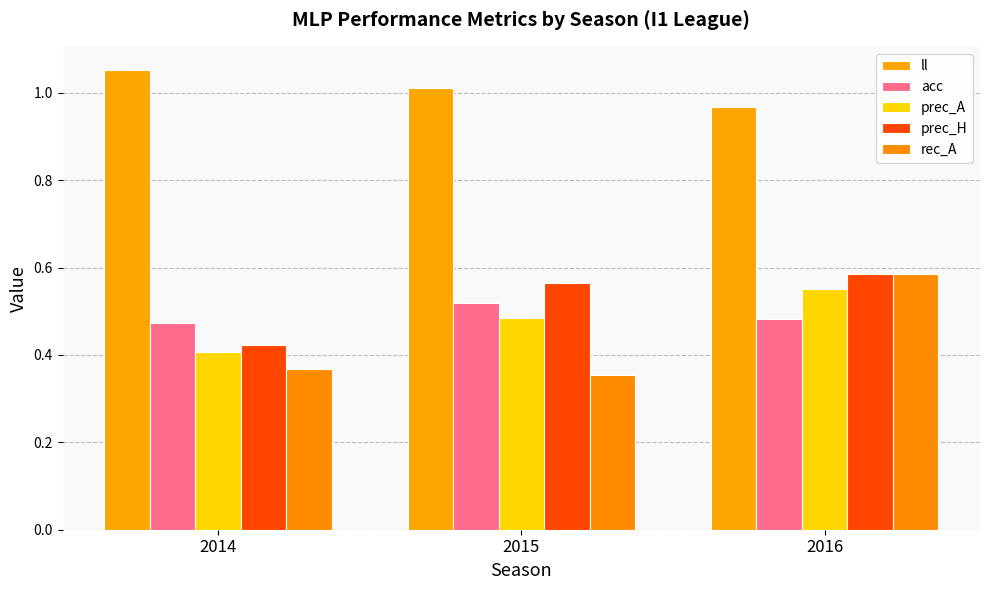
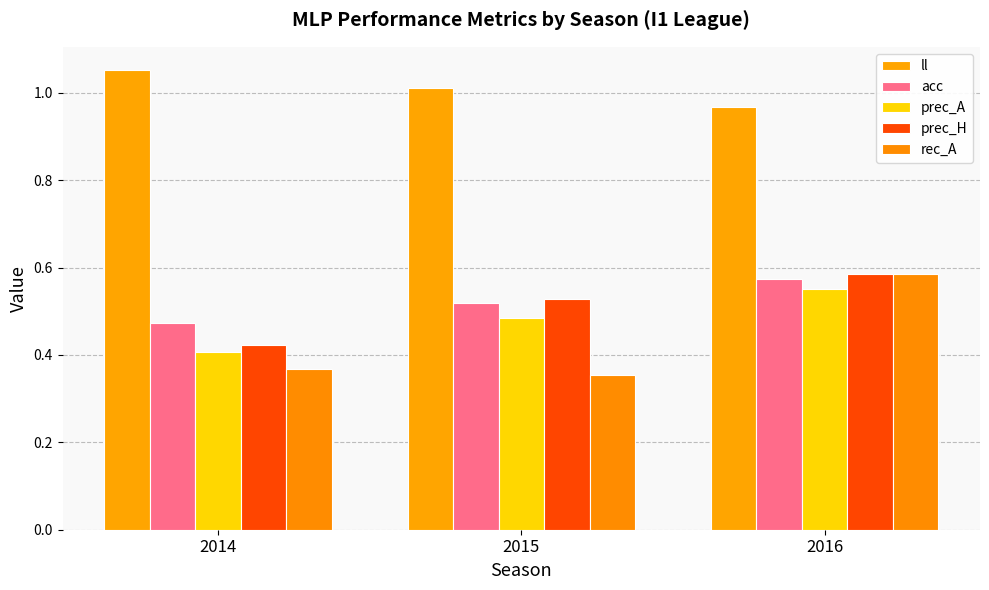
prec_H, 2015: 0.56 -> 0.53
acc, 2016: 0.48 -> 0.57
